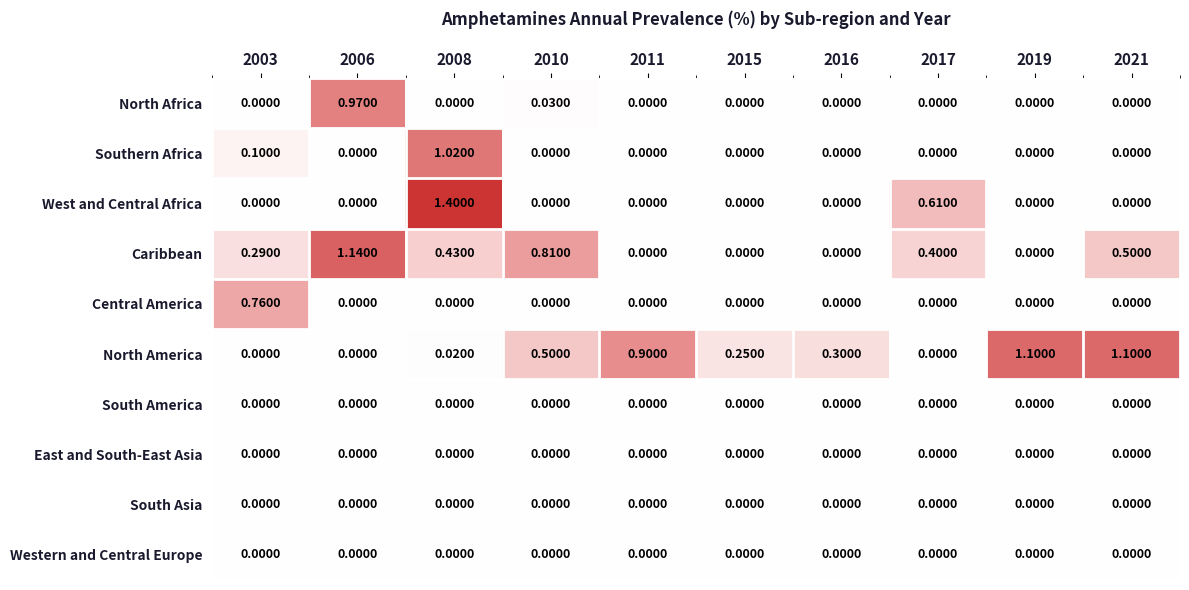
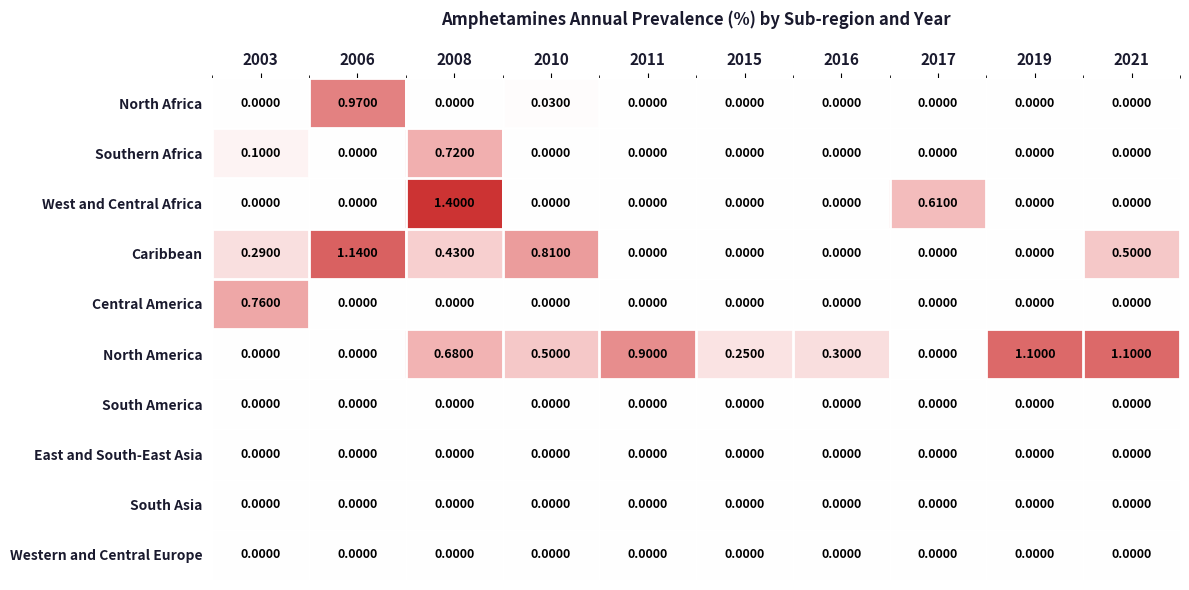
Southern Africa, 2008: 1.0200 -> 0.7200
Caribbean, 2017: 0.4000 -> 0.0000
North America, 2008: 0.0200 -> 0.6800
